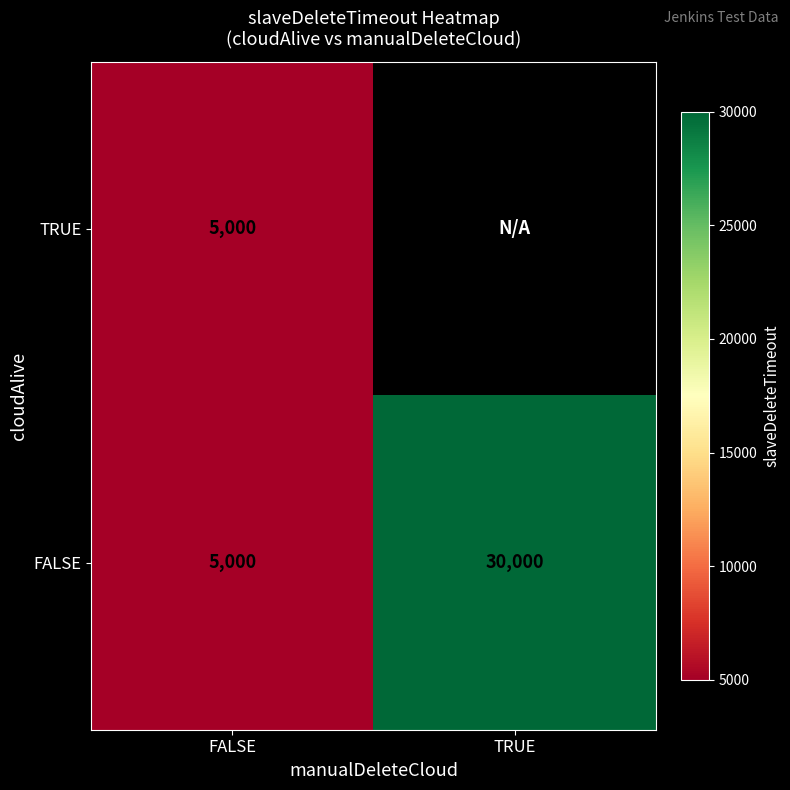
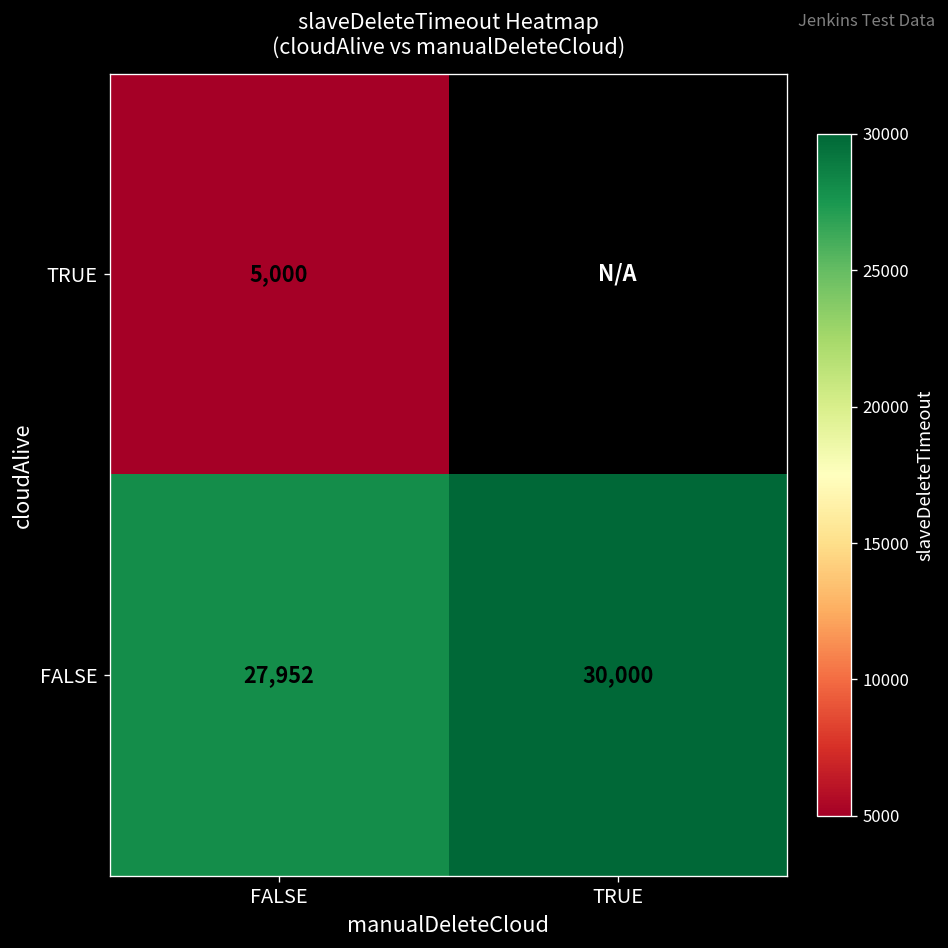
FALSE, FALSE: 5,000 -> 27,952
